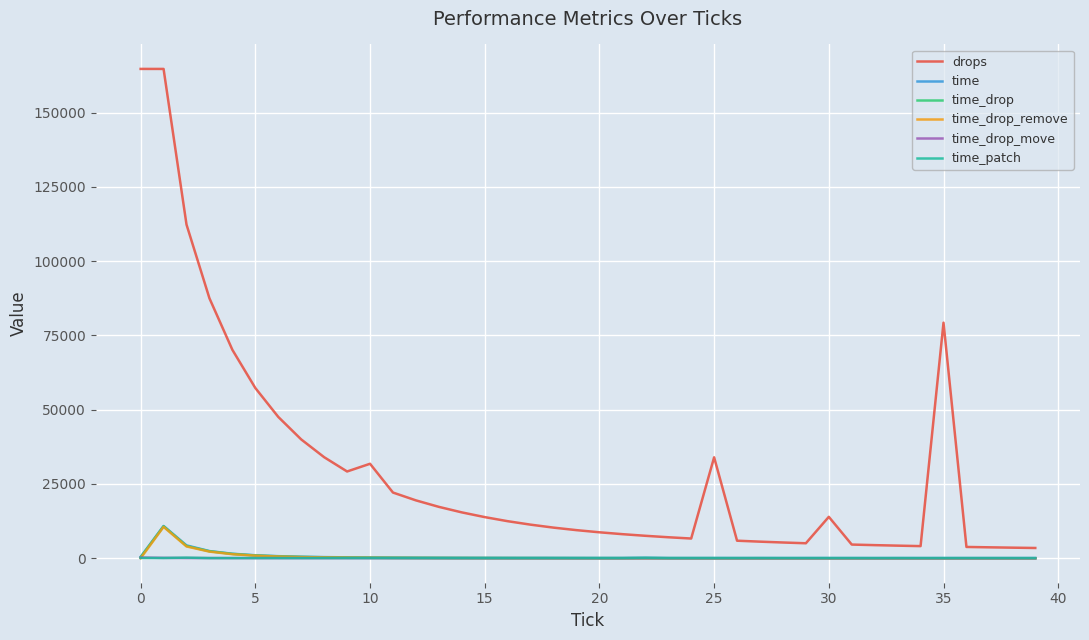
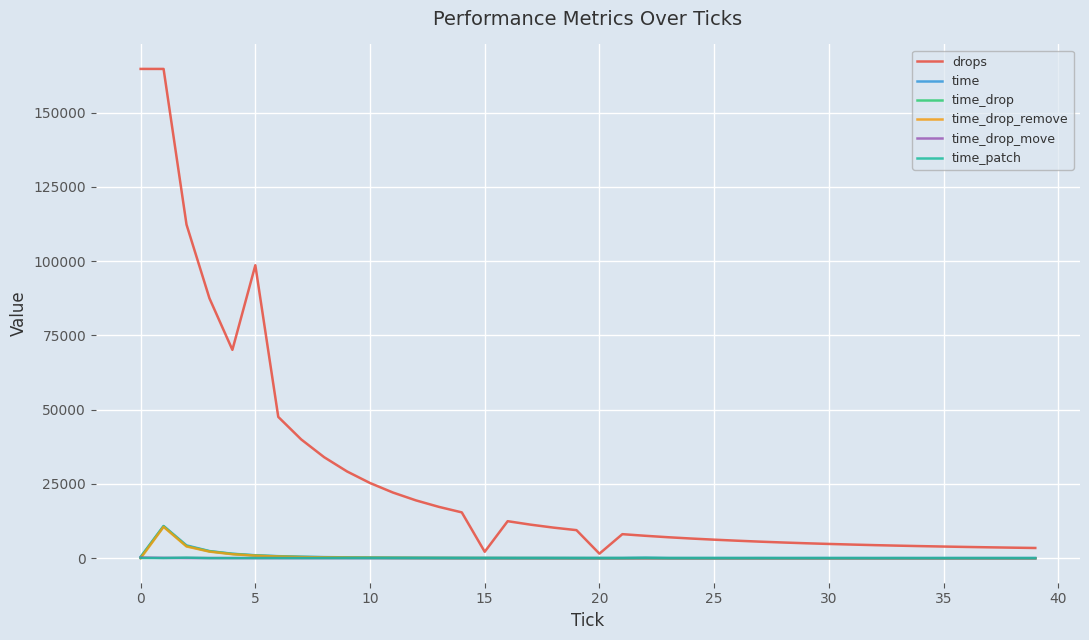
drops, 5: 57000 -> 99000
drops, 10: 32000 -> 25000
drops, 15: 14000 -> 2000
drops, 20: 9000 -> 2000
drops, 25: 34000 -> 6000
drops, 30: 14000 -> 5000
drops, 35: 79000 -> 4000
